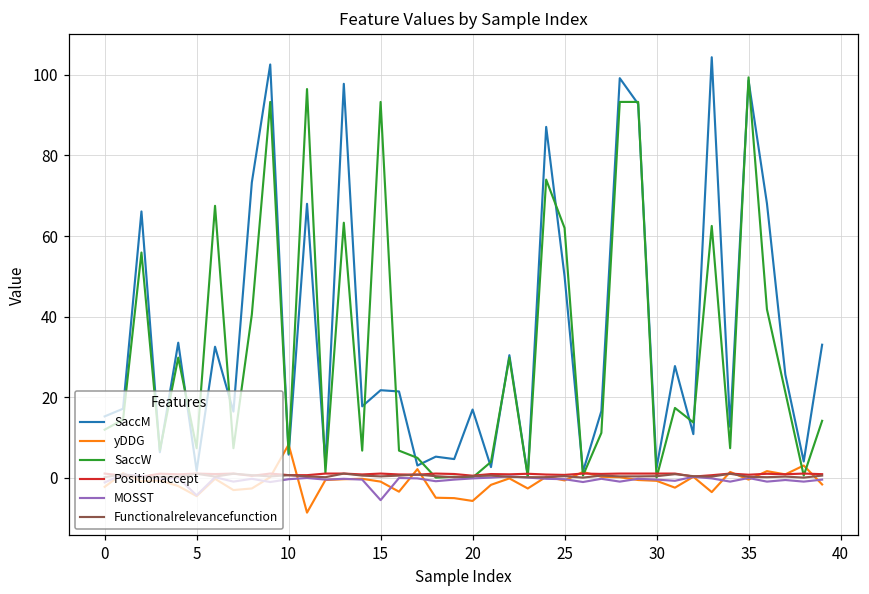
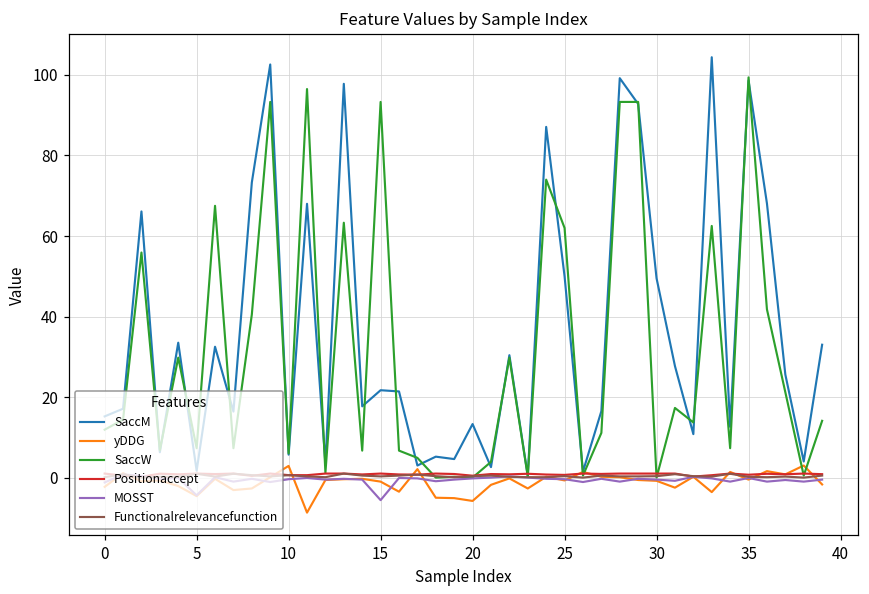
yDDG, 10: 8 -> 3
SaccM, 20: 17 -> 13
SaccM, 30: 2 -> 50
